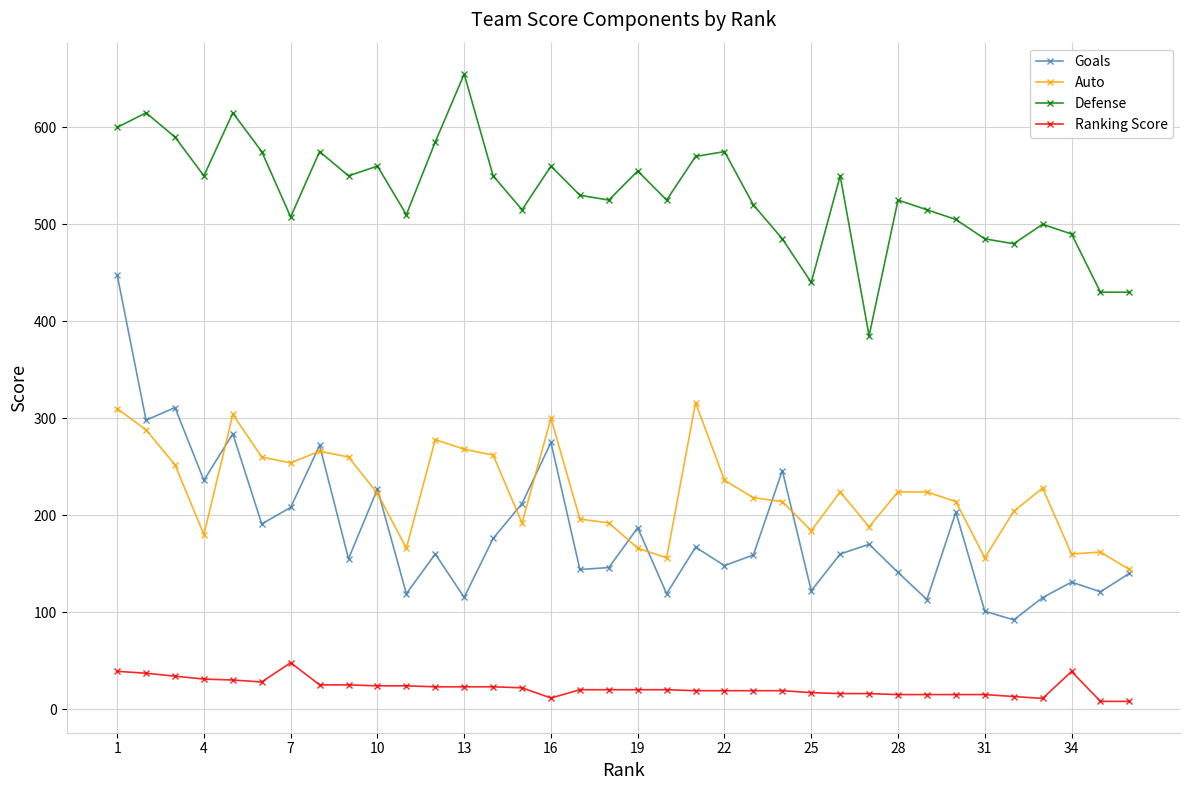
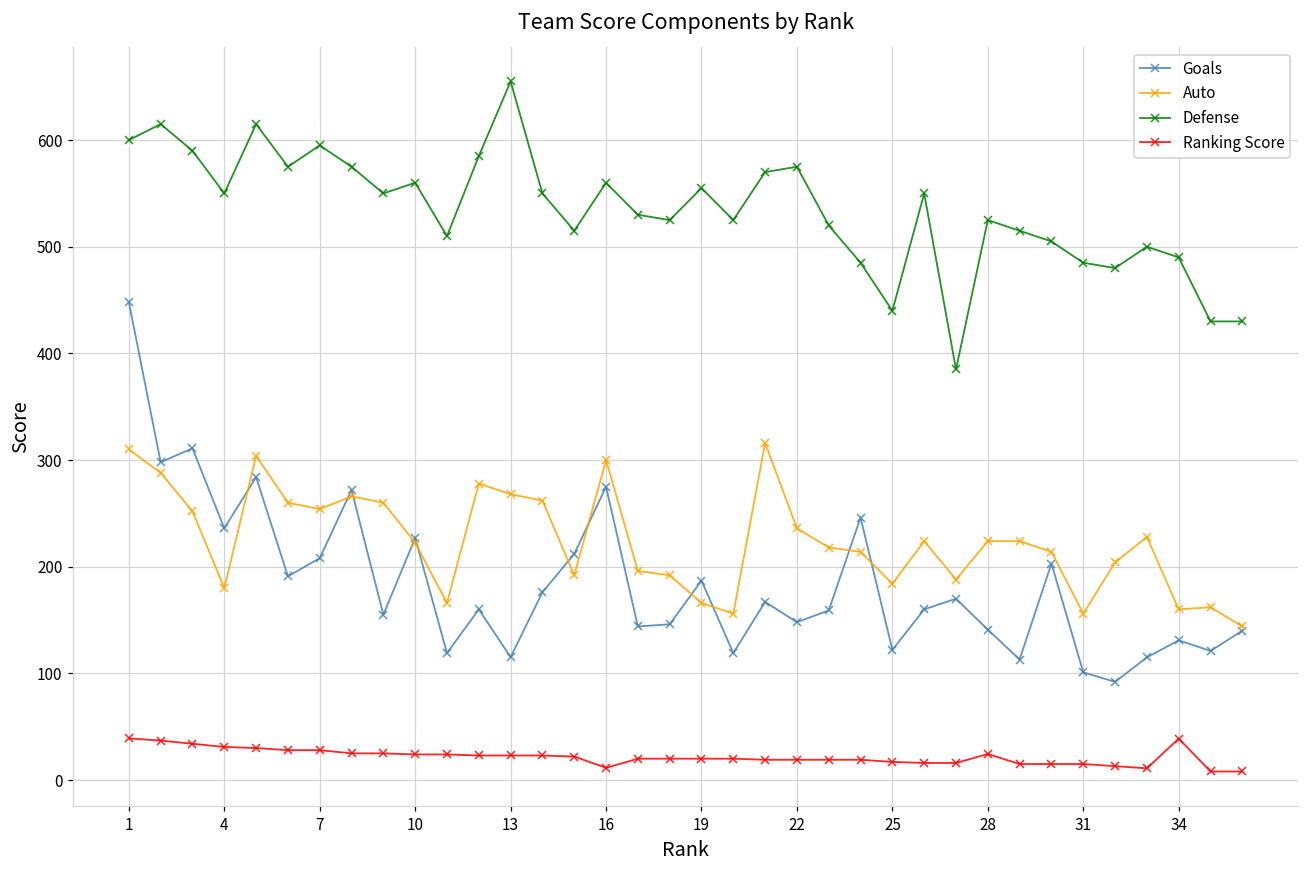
Defense, 7: 510 -> 600
Ranking Score, 7: 50 -> 30
Ranking Score, 28: 15 -> 24
